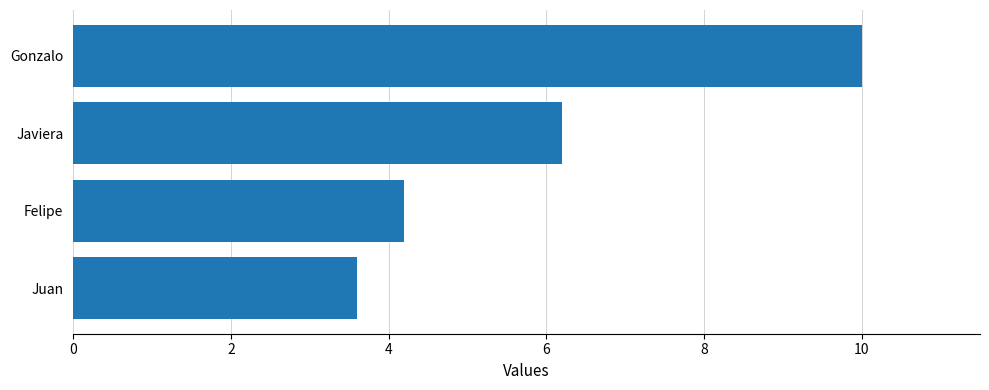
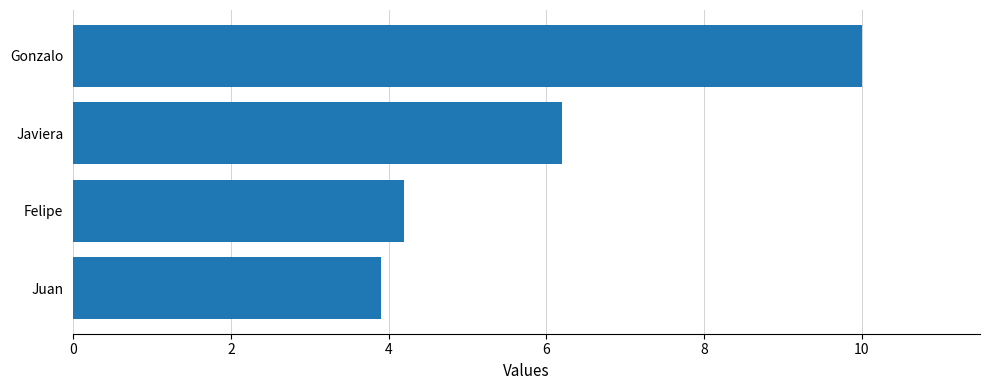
Juan: 3.6 -> 3.9
